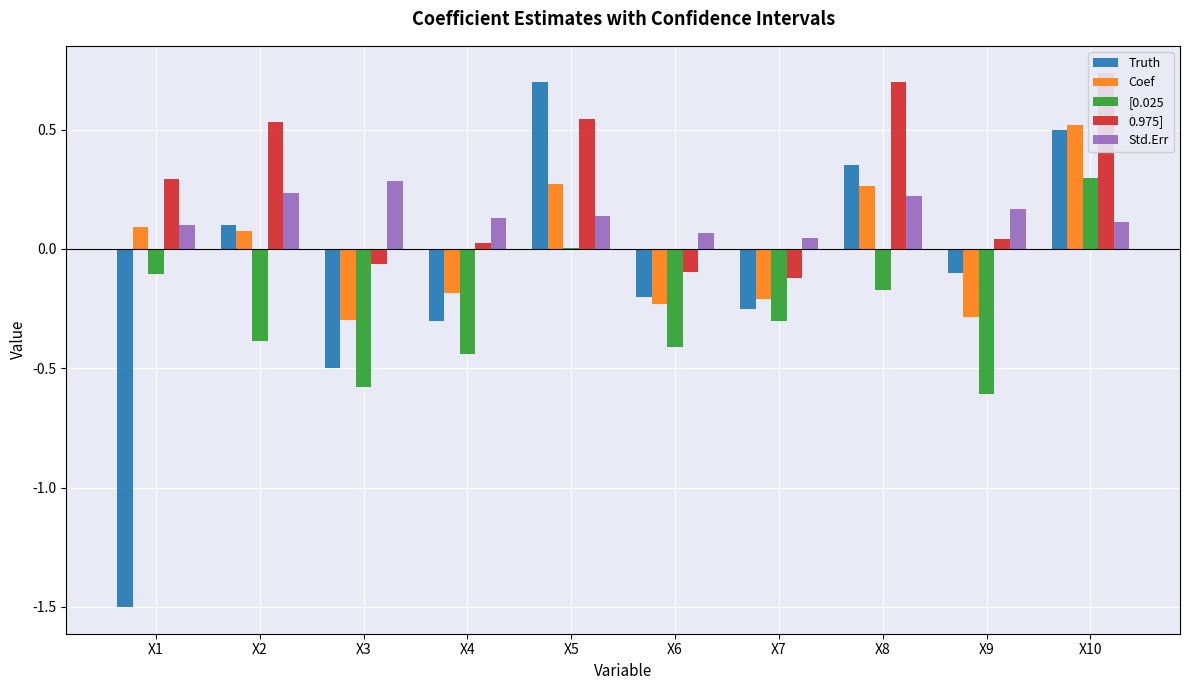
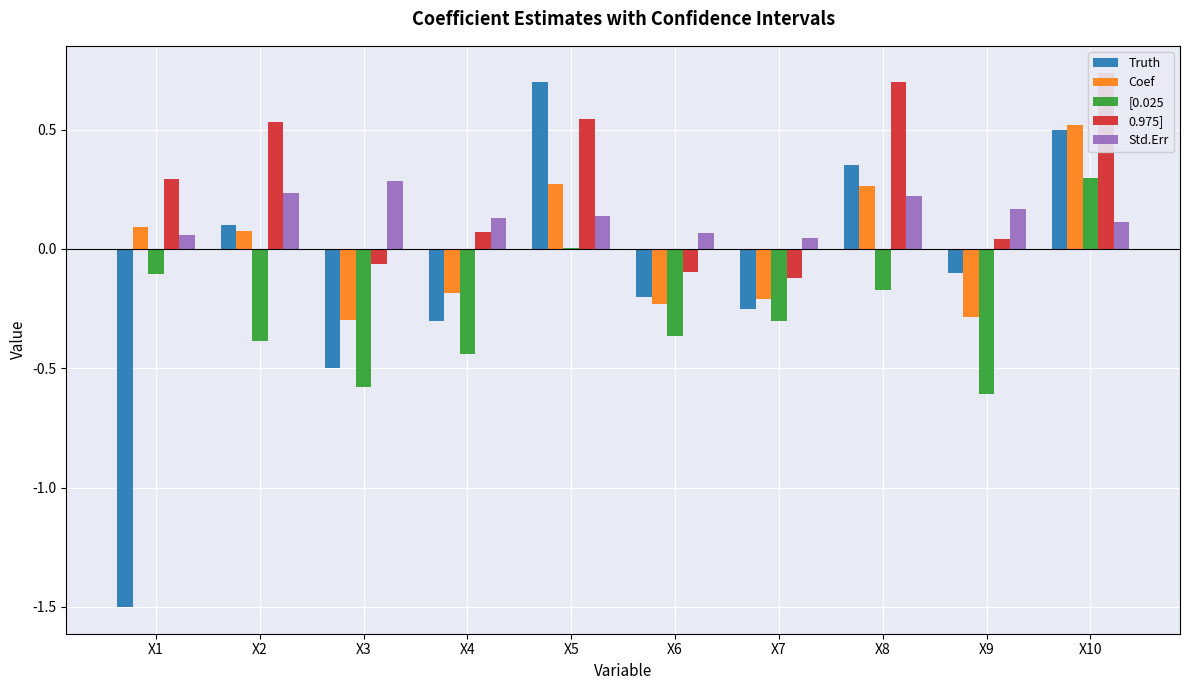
Std.Err, X1: 0.10 -> 0.06
0.975], X4: 0.03 -> 0.07
[0.025, X6: -0.41 -> -0.36
